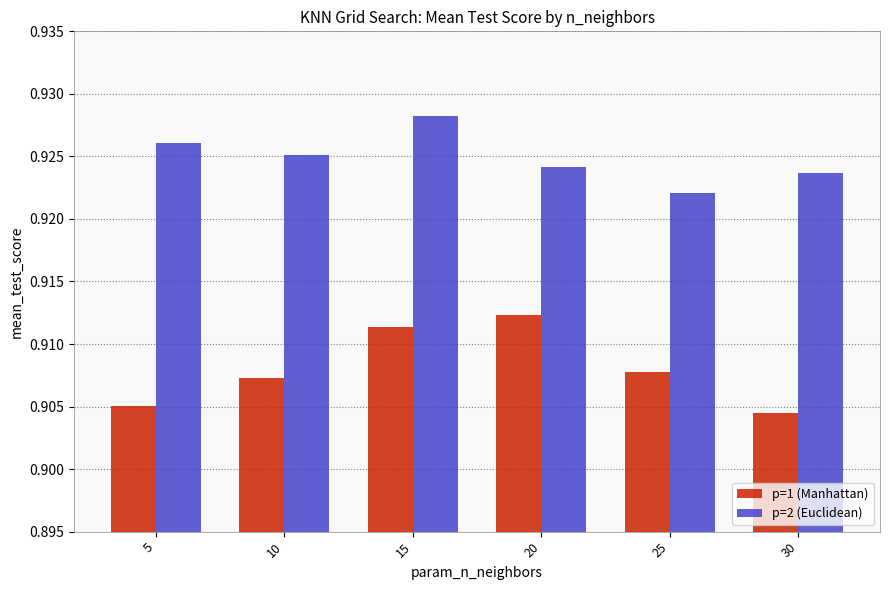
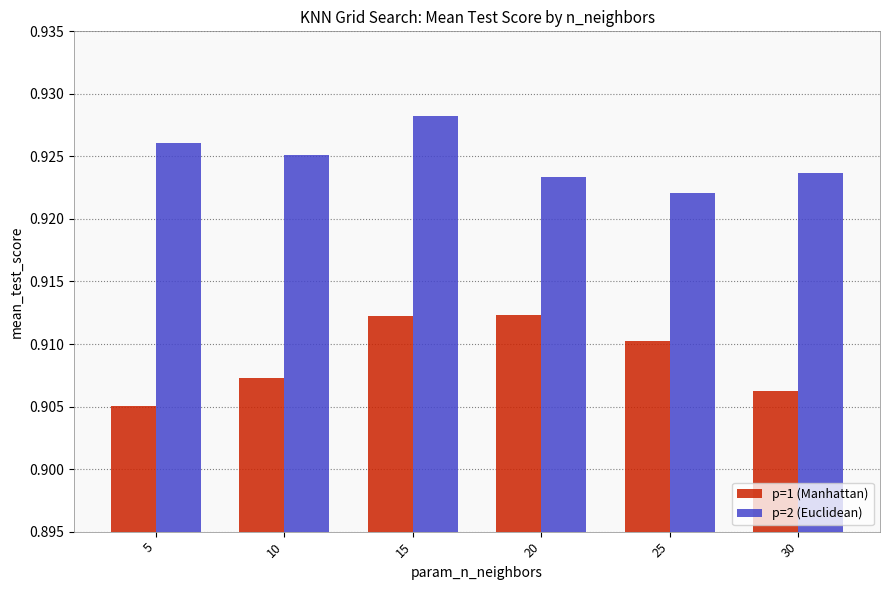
p=1 (Manhattan), 15: 0.9113 -> 0.9123
p=2 (Euclidean), 20: 0.9241 -> 0.9234
p=1 (Manhattan), 25: 0.9078 -> 0.9102
p=1 (Manhattan), 30: 0.9045 -> 0.9062
